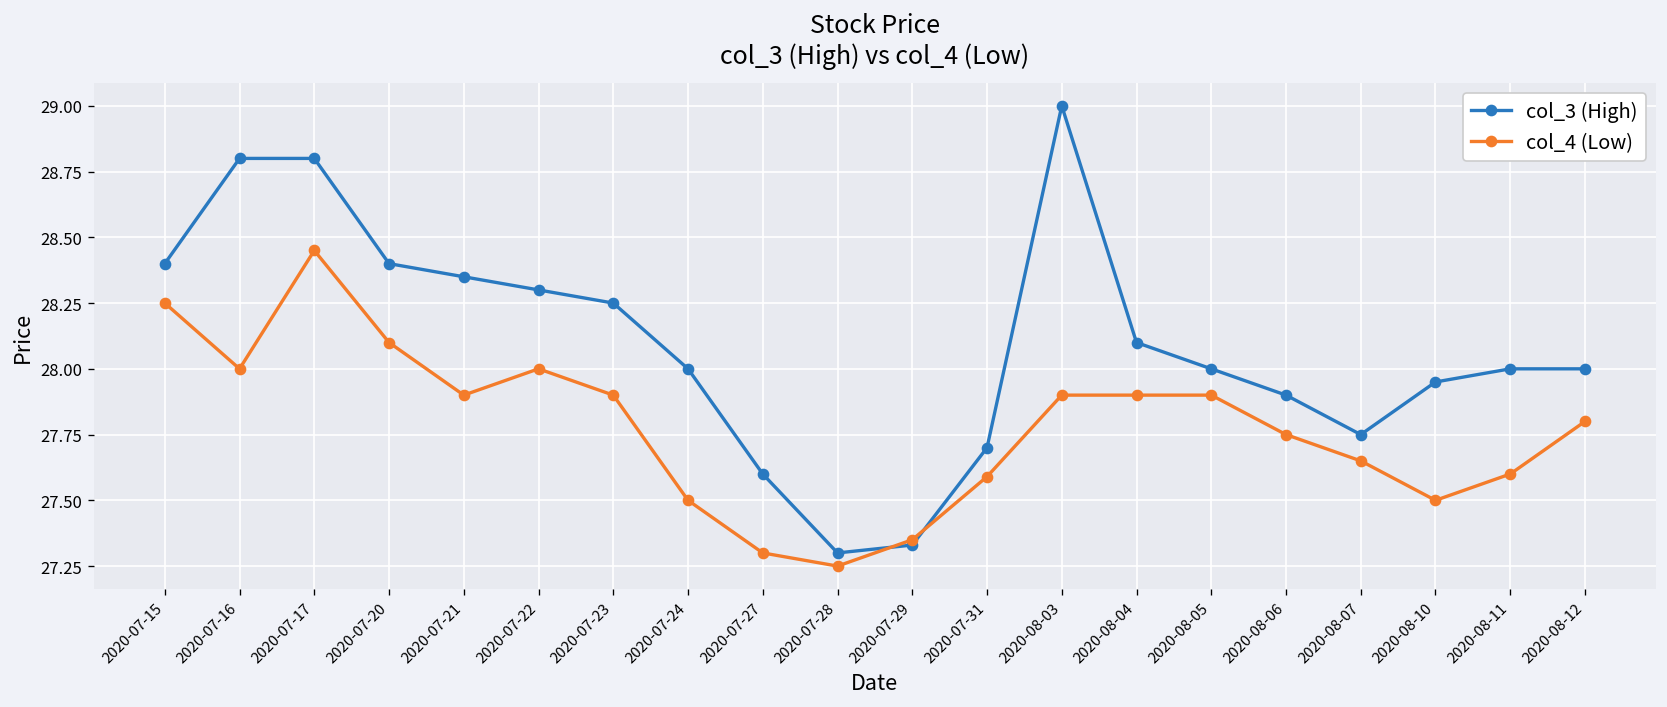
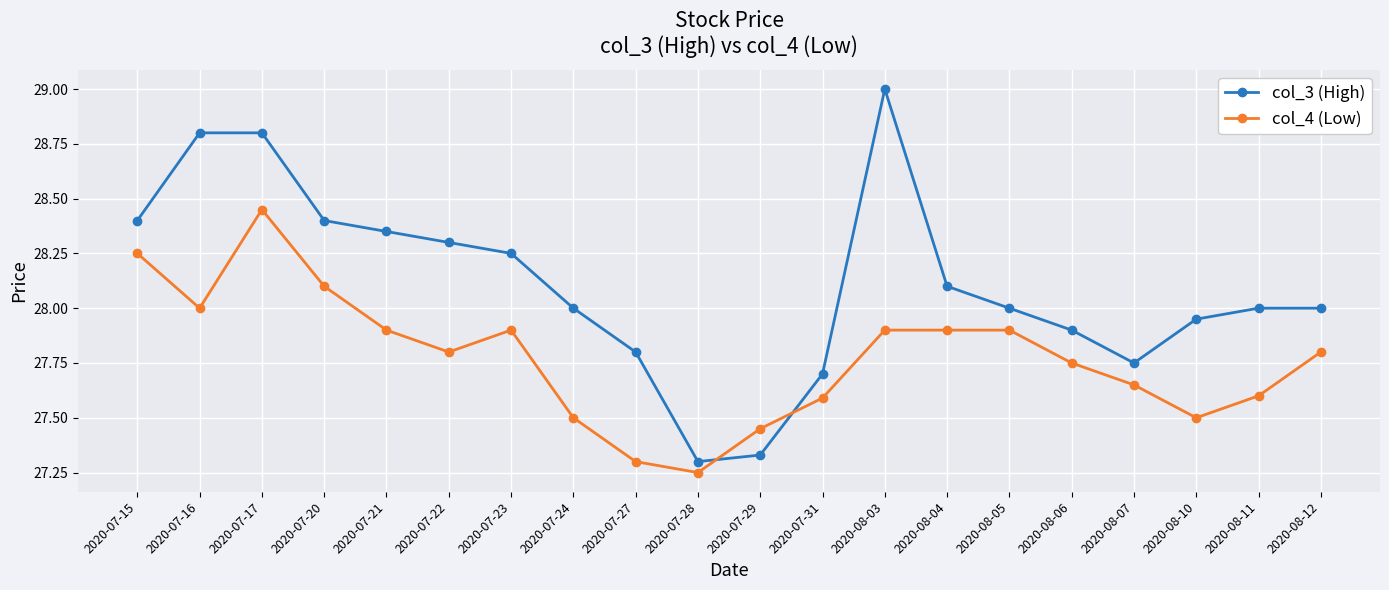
col_4 (Low), 2020-07-22: 28.0 -> 27.8
col_3 (High), 2020-07-27: 27.6 -> 27.8
col_4 (Low), 2020-07-29: 27.35 -> 27.45
